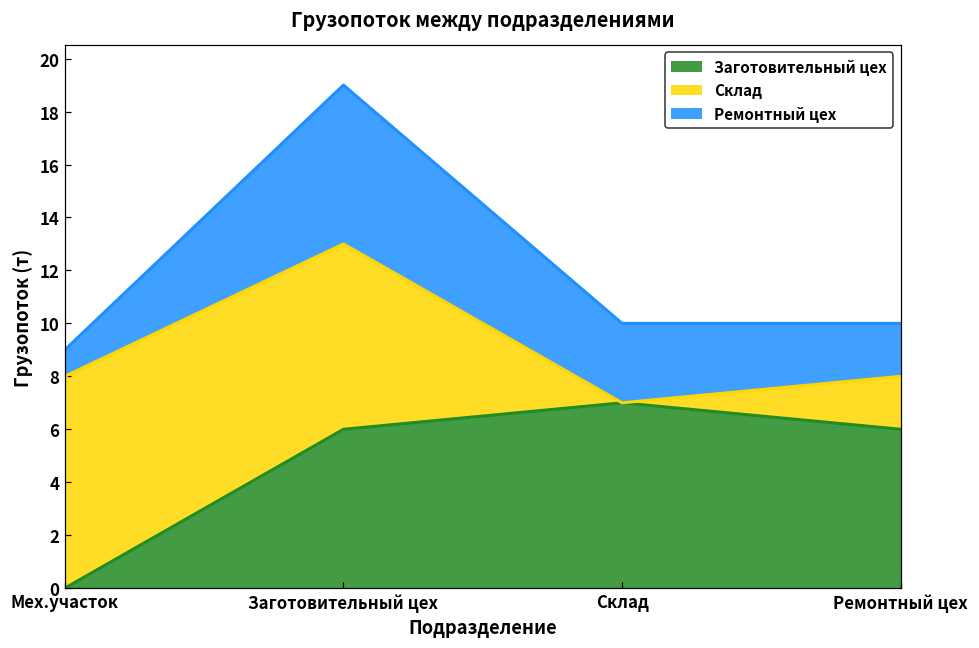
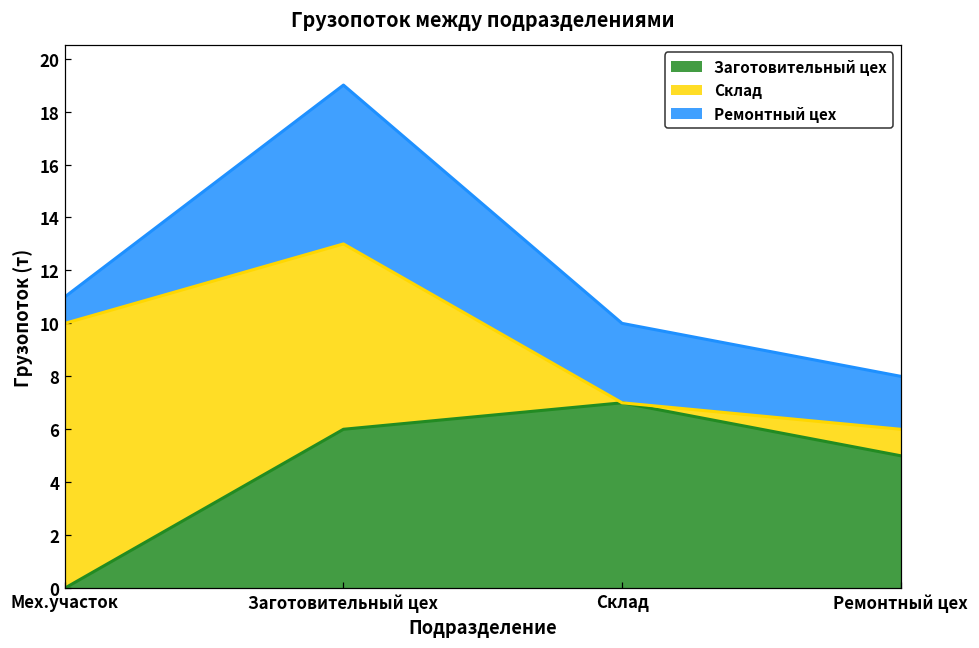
Склад, Мех.участок: 8 -> 10
Заготовительный цех, Ремонтный цех: 6 -> 5
Склад, Ремонтный цех: 2 -> 1
